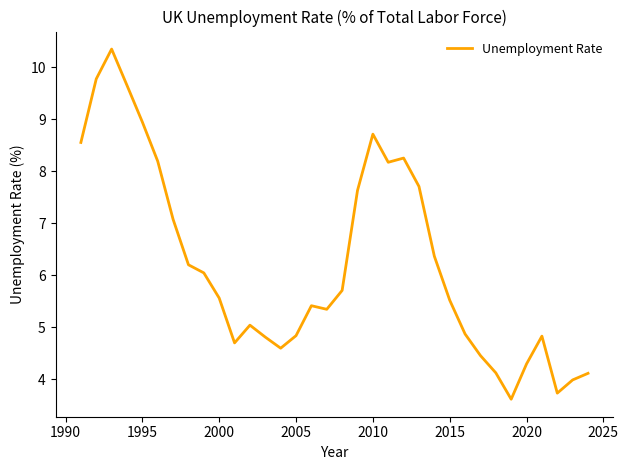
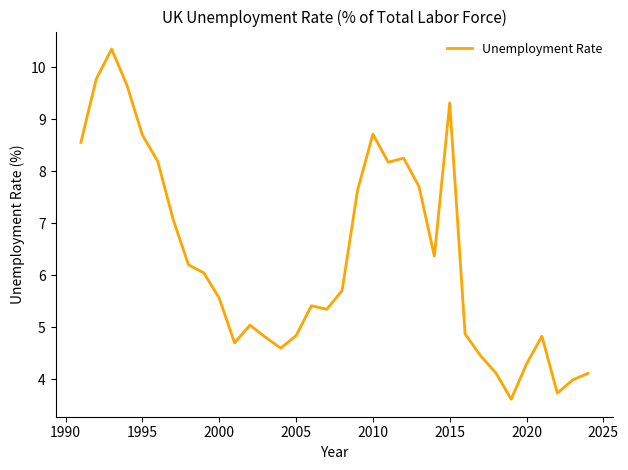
1995: 8.9 -> 8.7
2015: 5.5 -> 9.3
